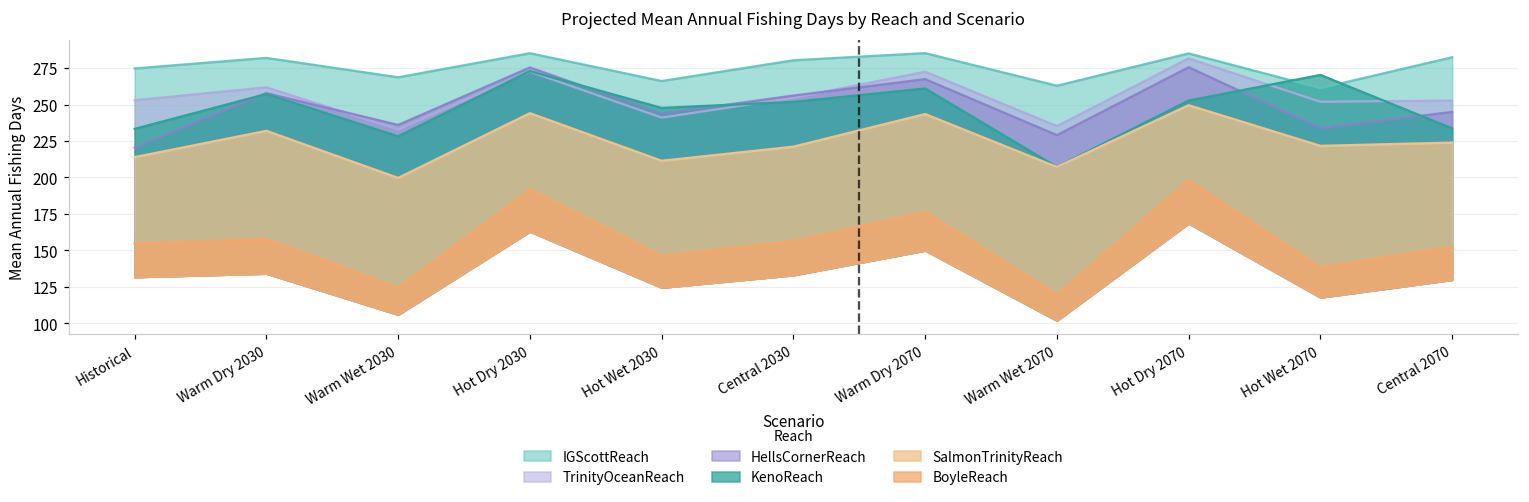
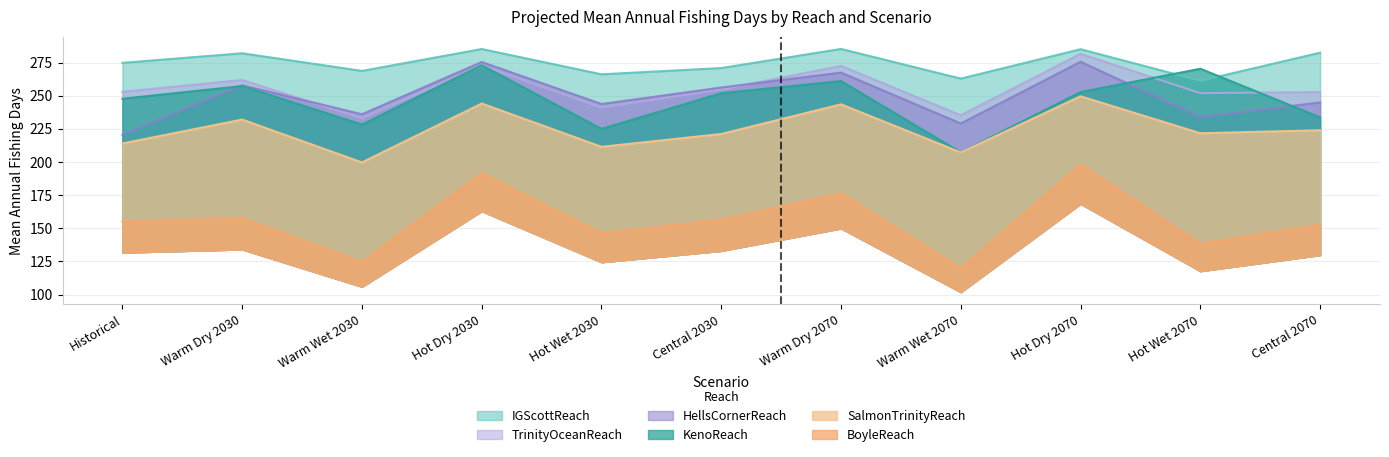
KenoReach, Historical: 233 -> 248
KenoReach, Hot Wet 2030: 248 -> 225
IGScottReach, Central 2030: 280 -> 271
